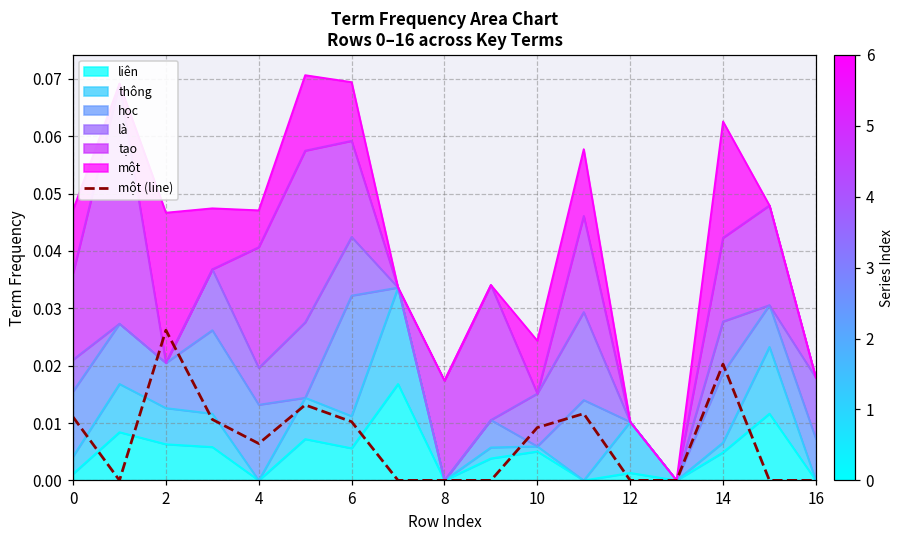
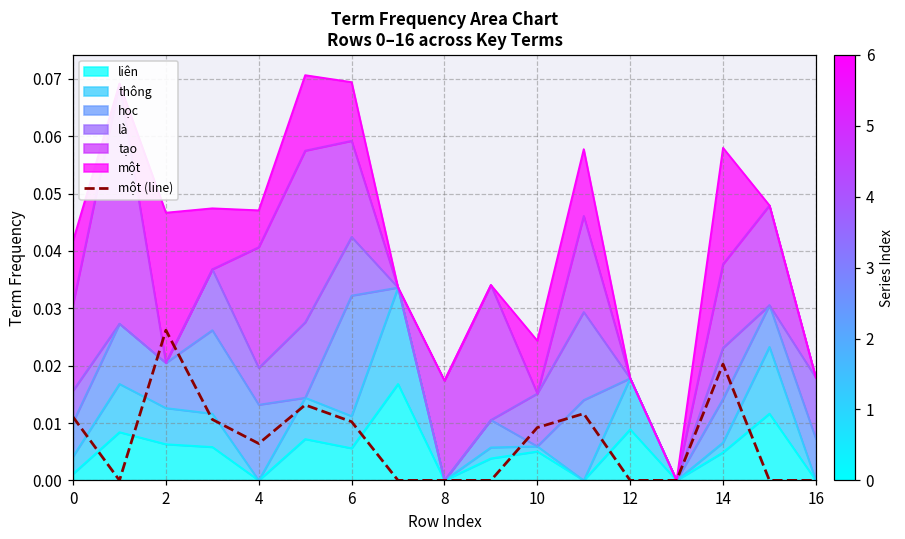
học, 0: 0.011 -> 0.006
liên, 12: 0.001 -> 0.009
học, 14: 0.012 -> 0.008
